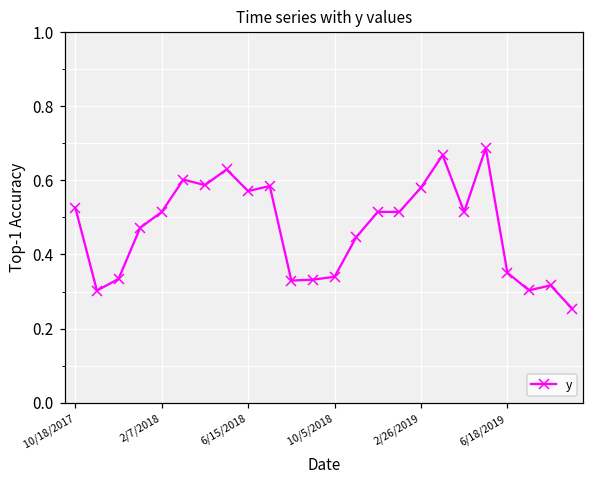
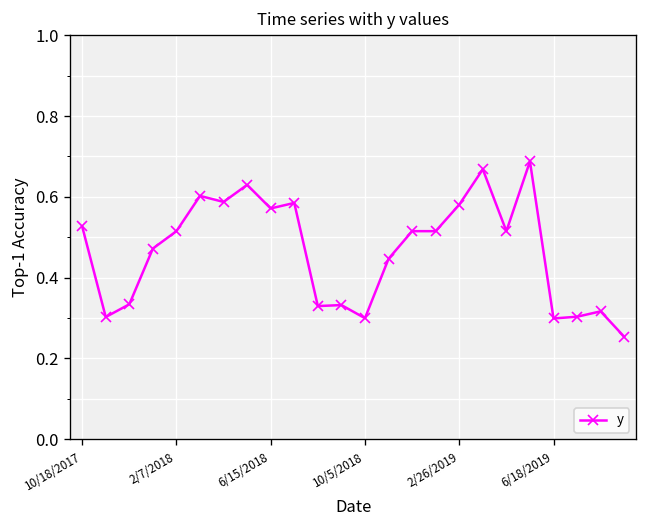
10/5/2018: 0.34 -> 0.30
6/18/2019: 0.35 -> 0.30
